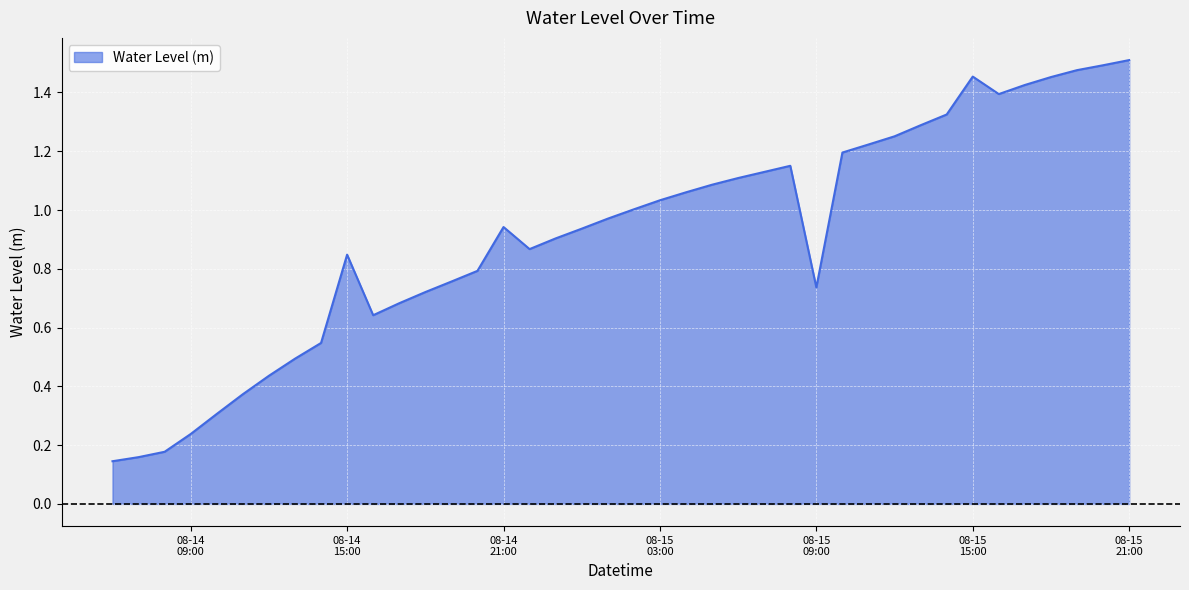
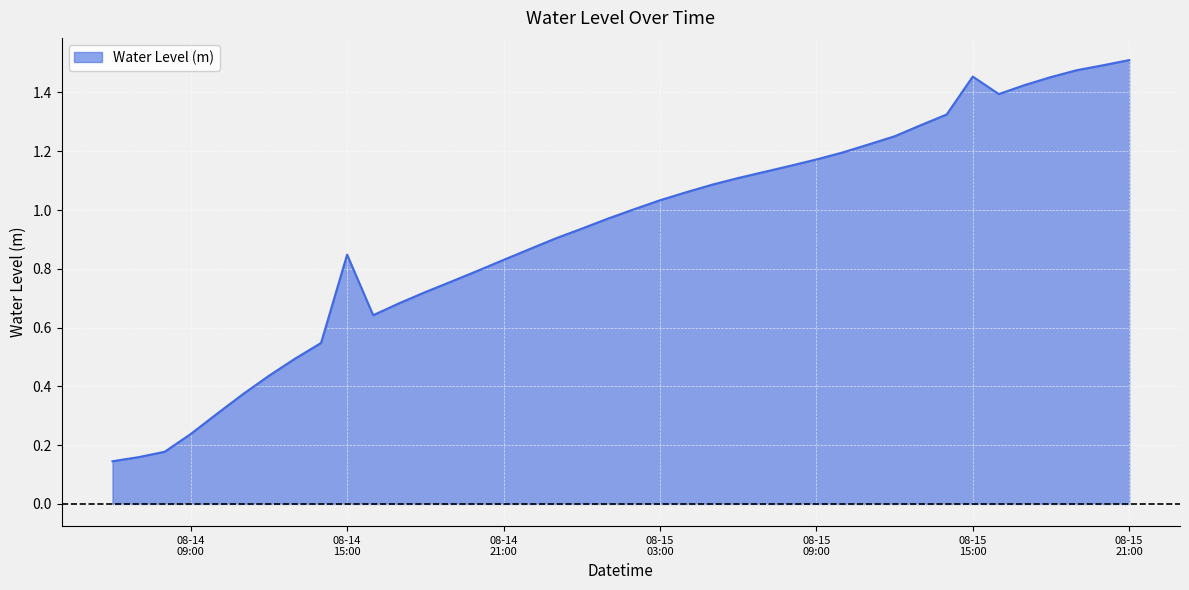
08-14 21:00: 0.94 -> 0.83
08-15 09:00: 0.74 -> 1.17
